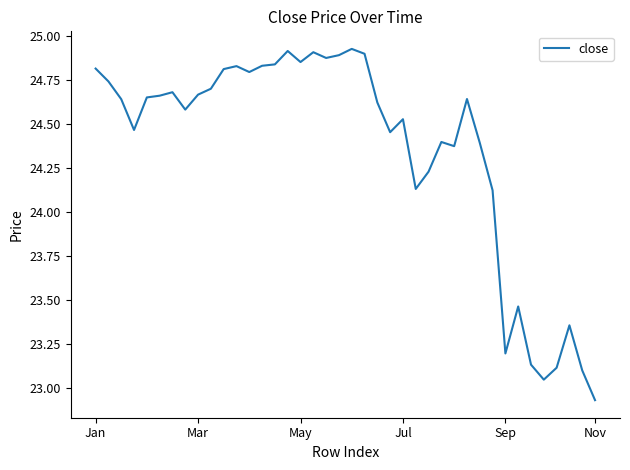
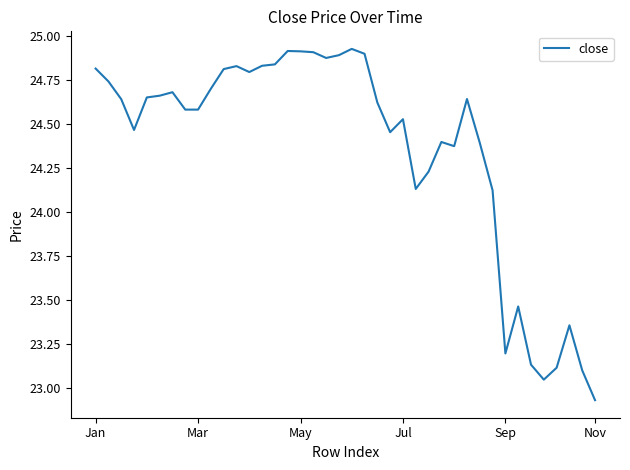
Mar: 24.67 -> 24.58
May: 24.85 -> 24.91
